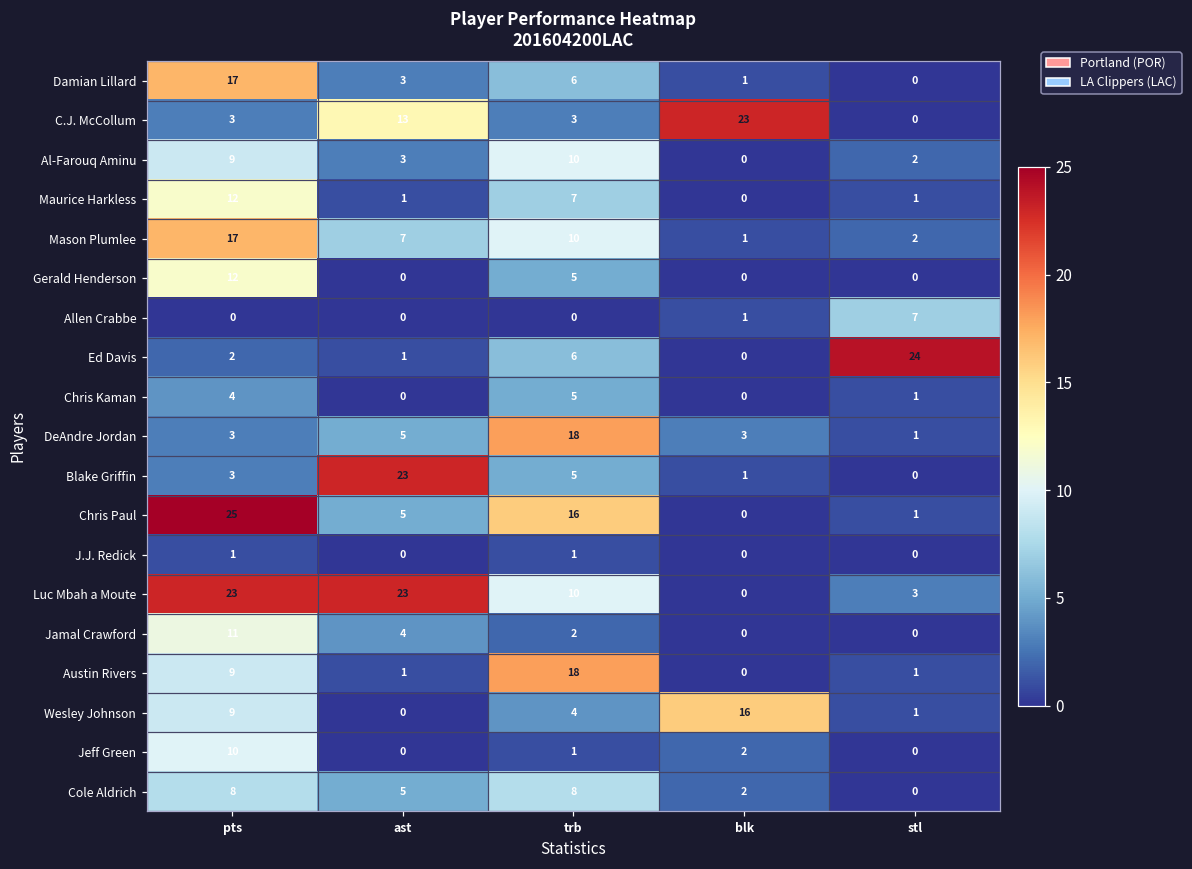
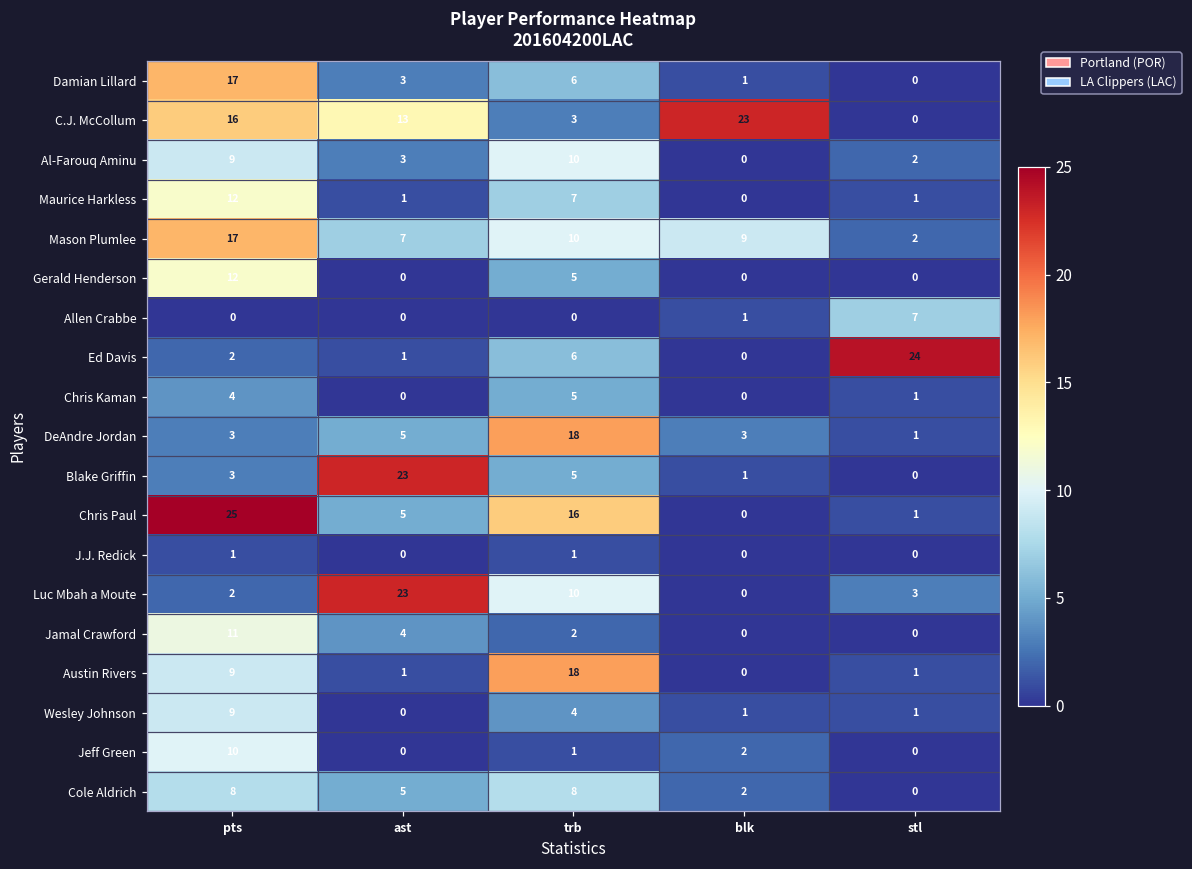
C.J. McCollum, pts: 3 -> 16
Mason Plumlee, blk: 1 -> 9
Luc Mbah a Moute, pts: 23 -> 2
Wesley Johnson, blk: 16 -> 1
